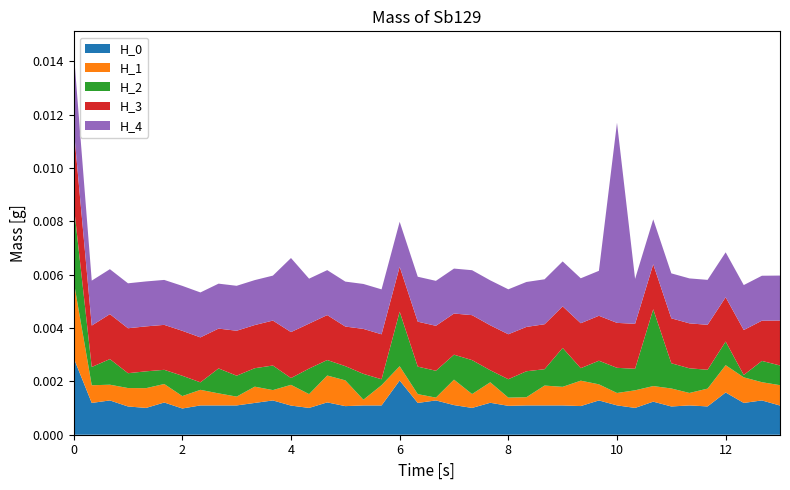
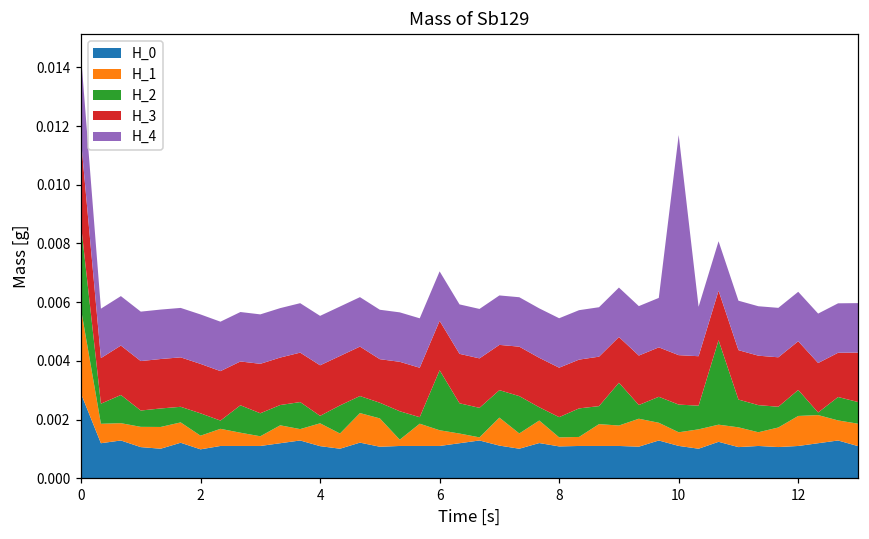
H_4, 4: 0.0028 -> 0.0017
H_0, 6: 0.0020 -> 0.0011
H_0, 12: 0.0016 -> 0.0011
